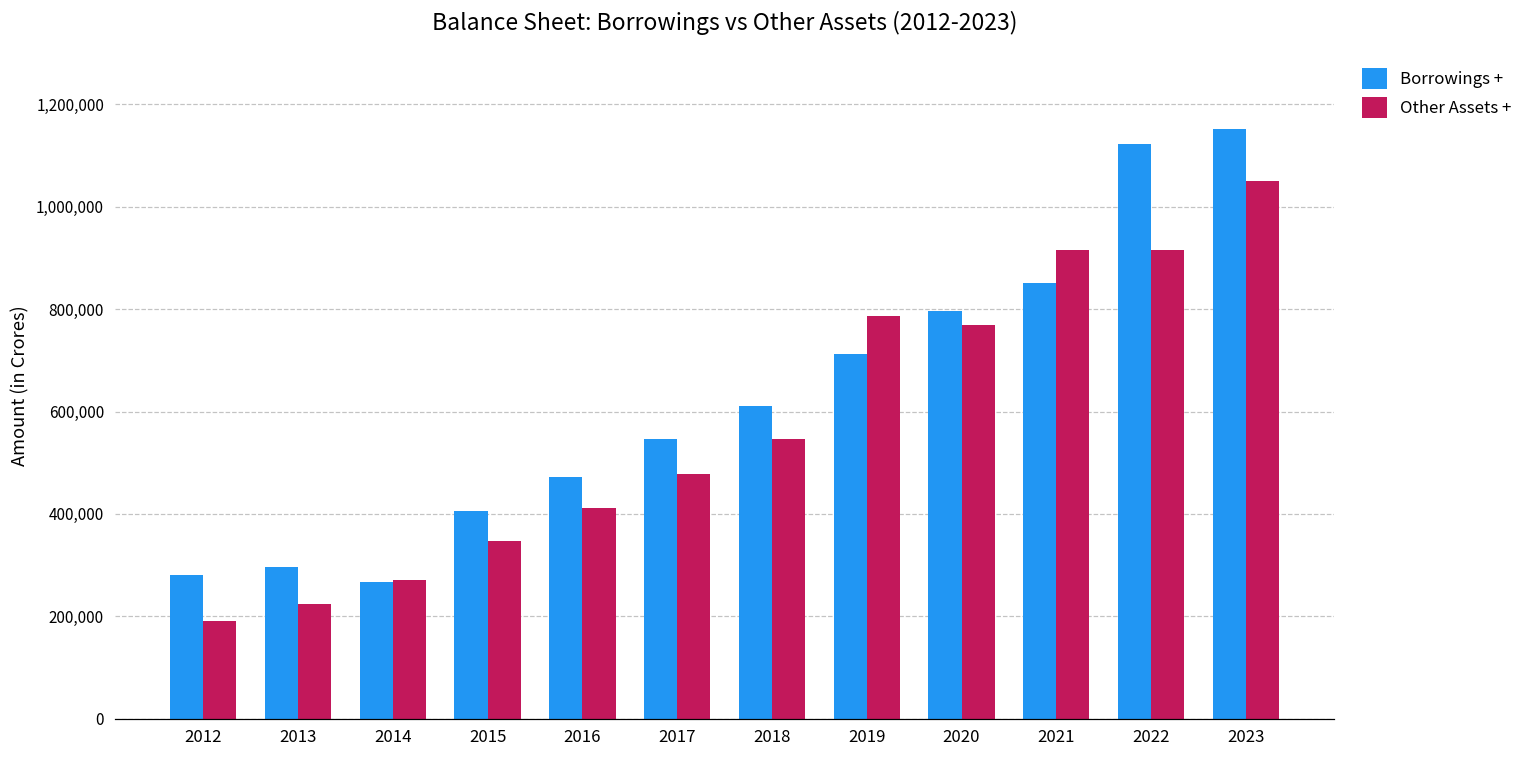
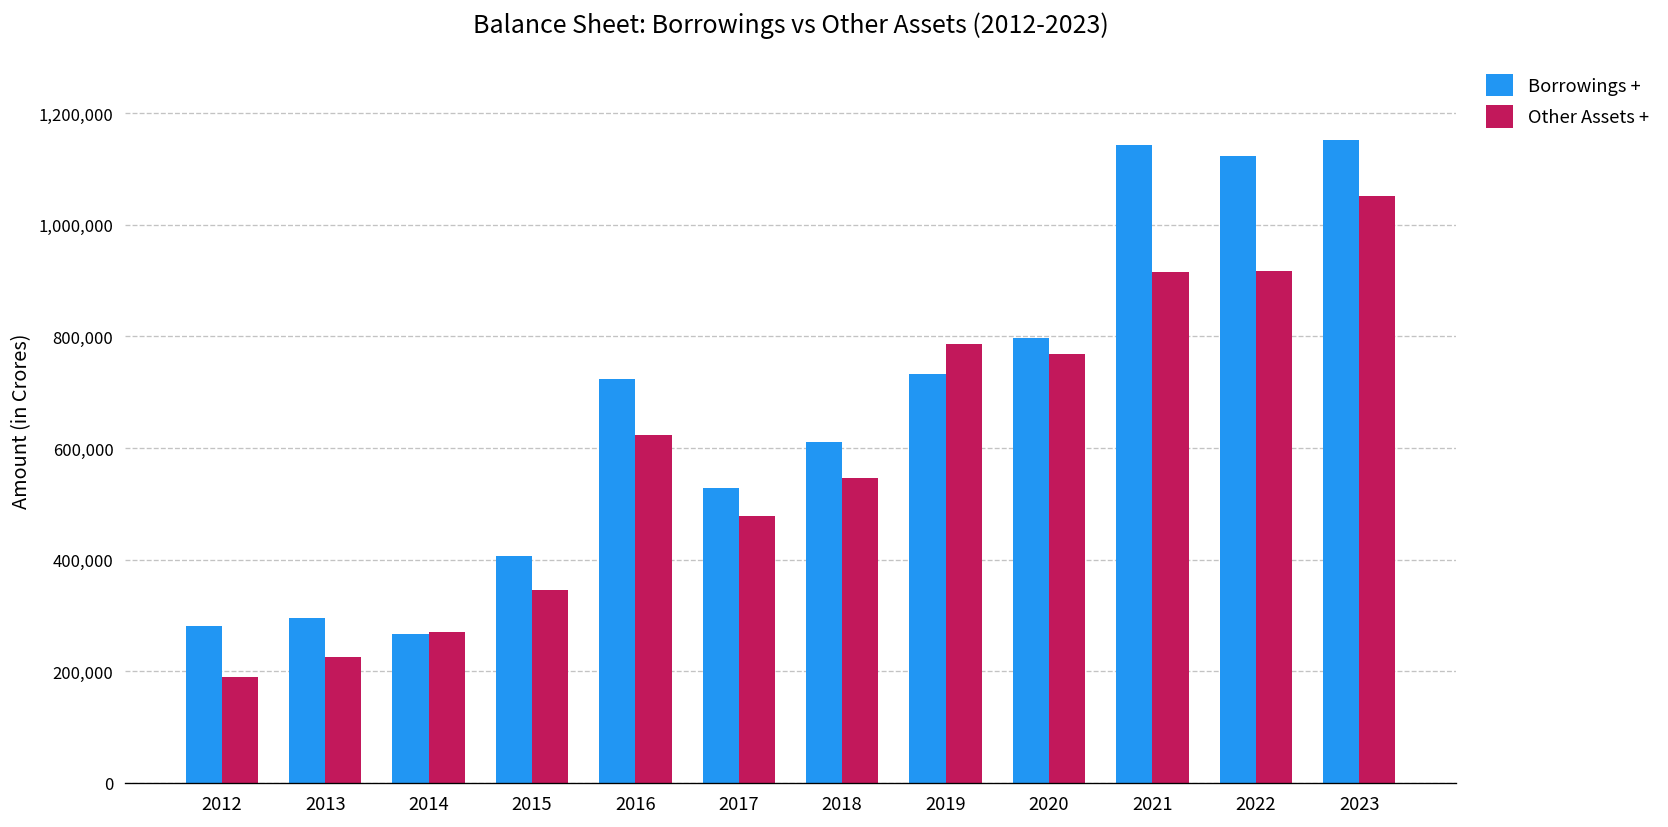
Borrowings +, 2016: 470,000 -> 720,000
Other Assets +, 2016: 410,000 -> 620,000
Borrowings +, 2017: 550,000 -> 530,000
Borrowings +, 2019: 710,000 -> 730,000
Borrowings +, 2021: 850,000 -> 1,140,000
